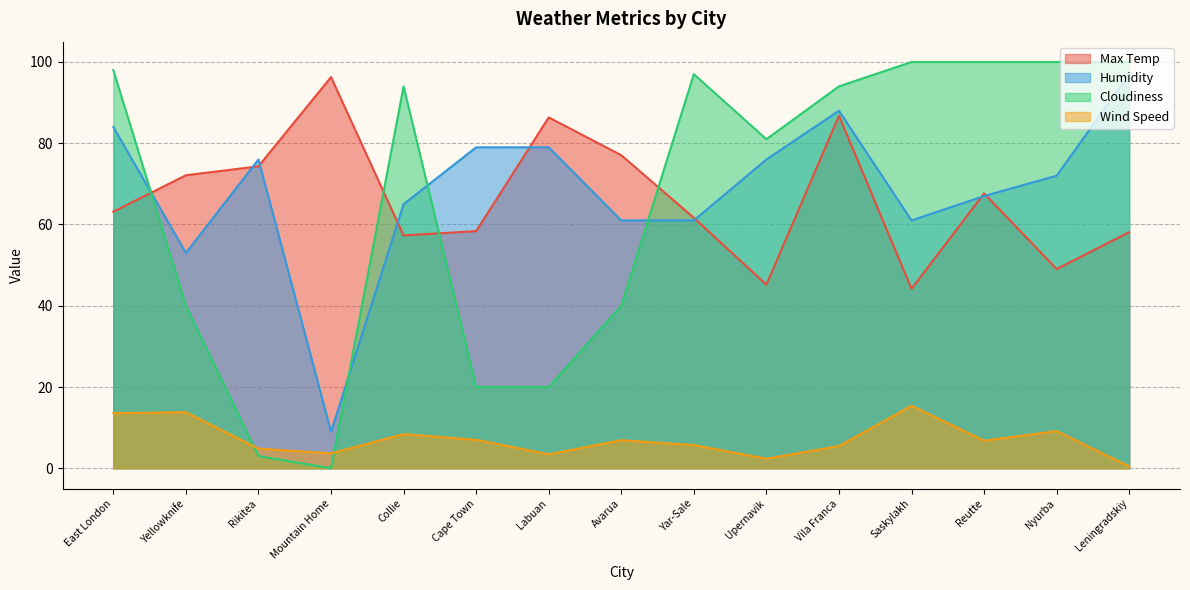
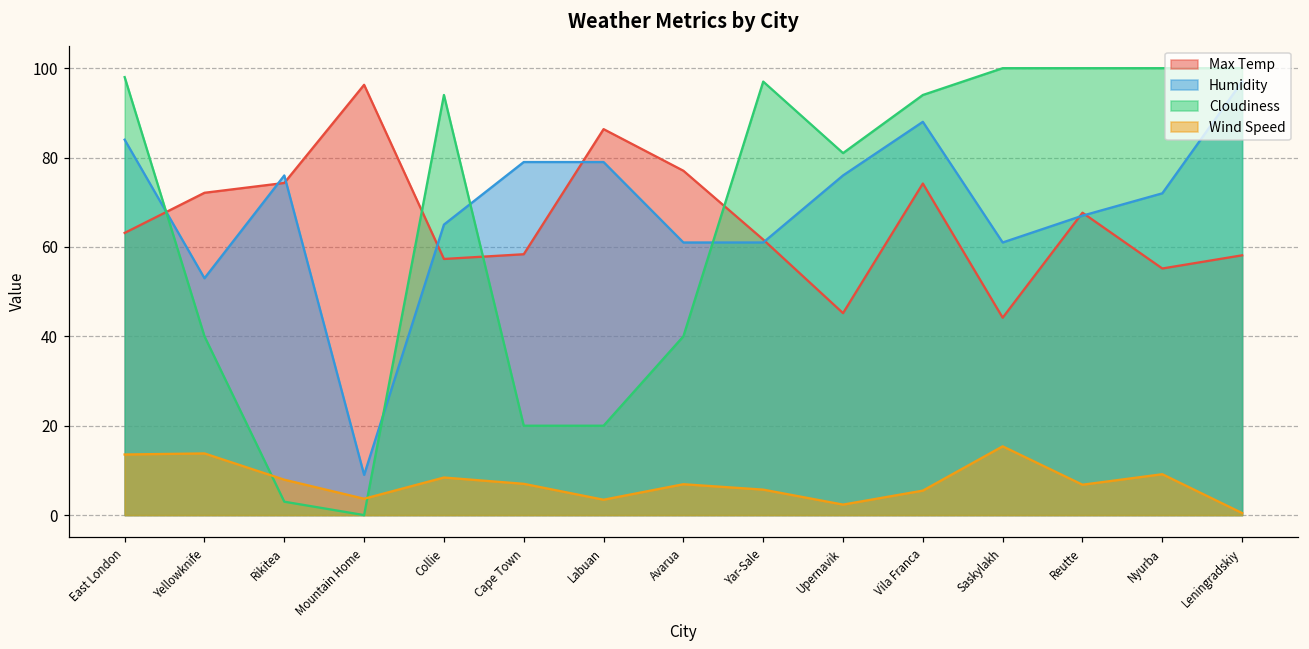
Wind Speed, Rikitea: 5 -> 8
Max Temp, Vila Franca: 87 -> 74
Max Temp, Nyurba: 49 -> 55
